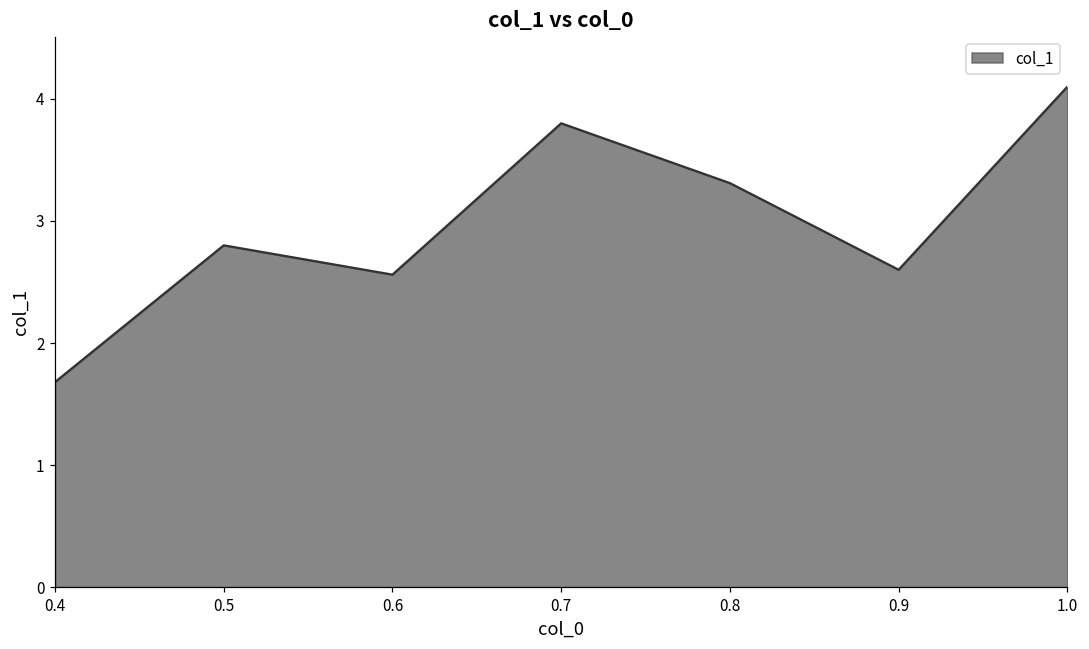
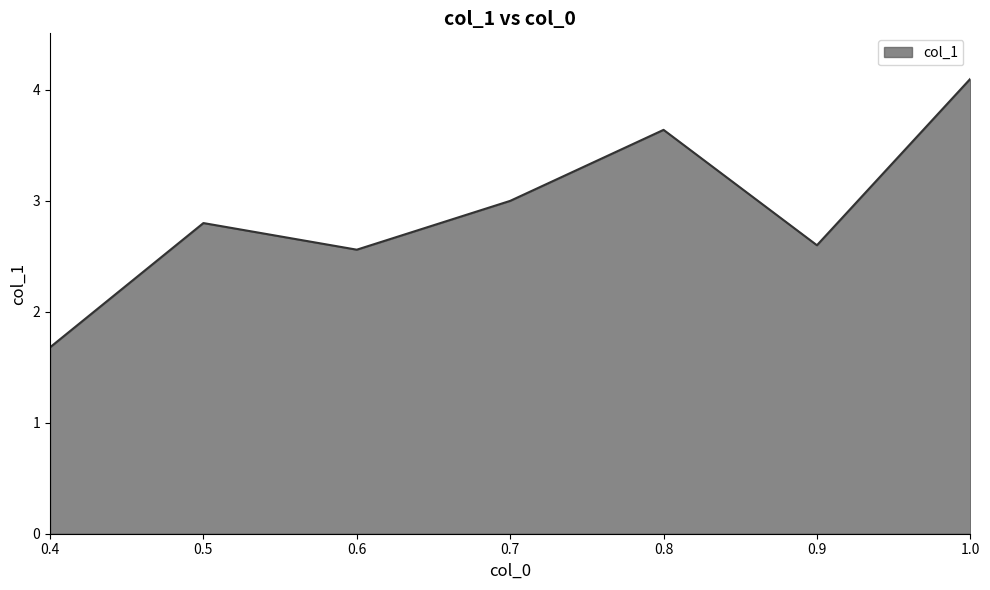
0.7: 3.8 -> 3.0
0.8: 3.31 -> 3.64
